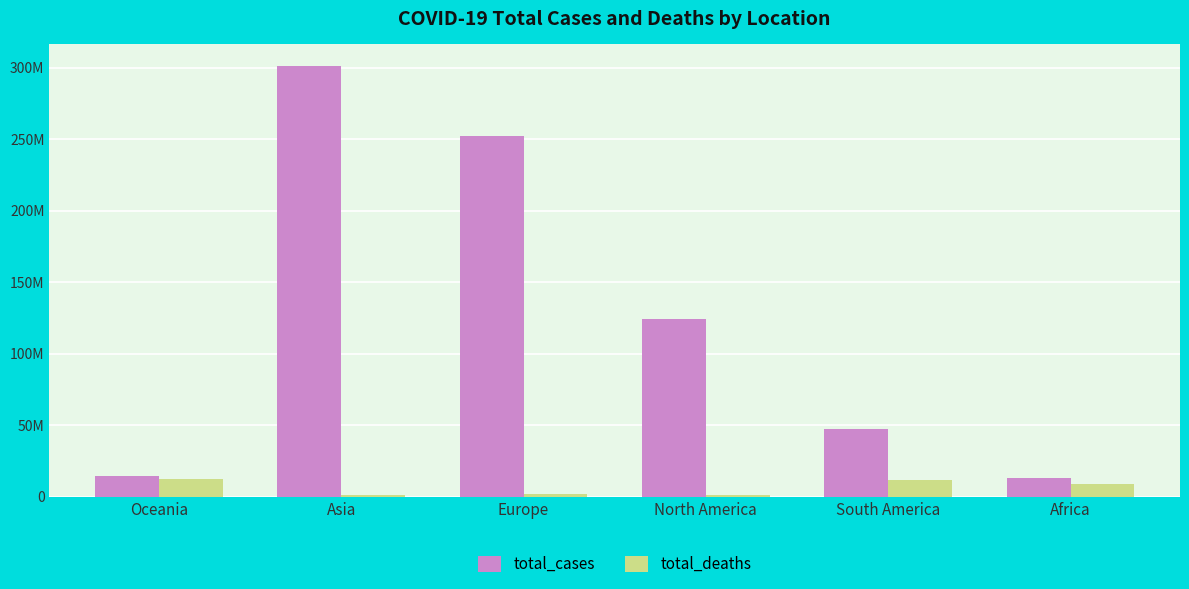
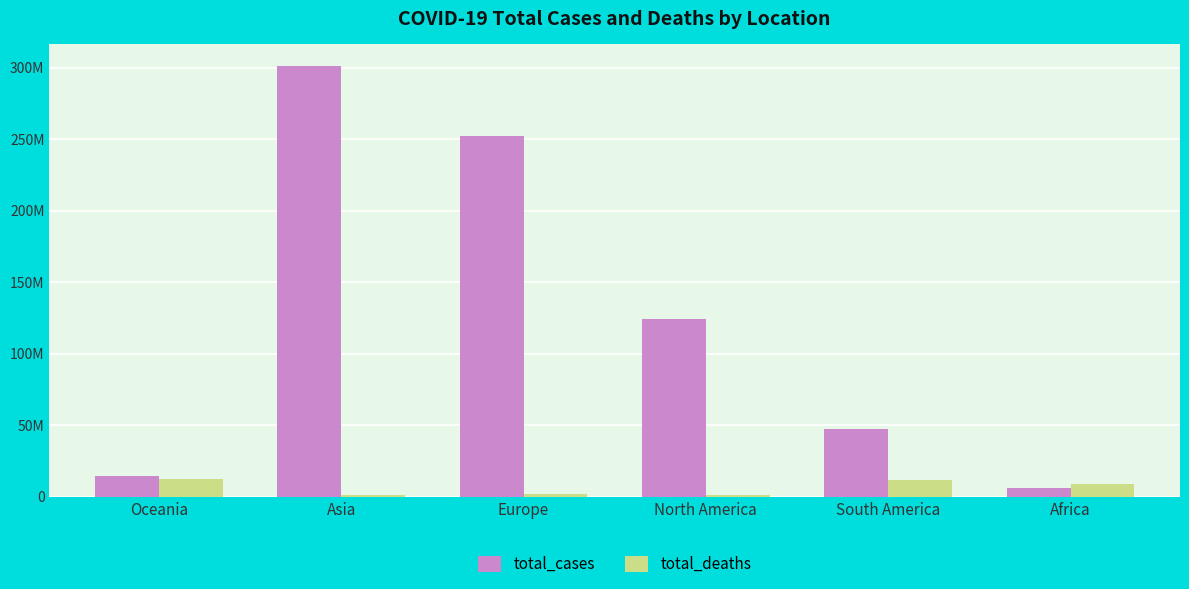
total_cases, Africa: 13000000 -> 6000000
